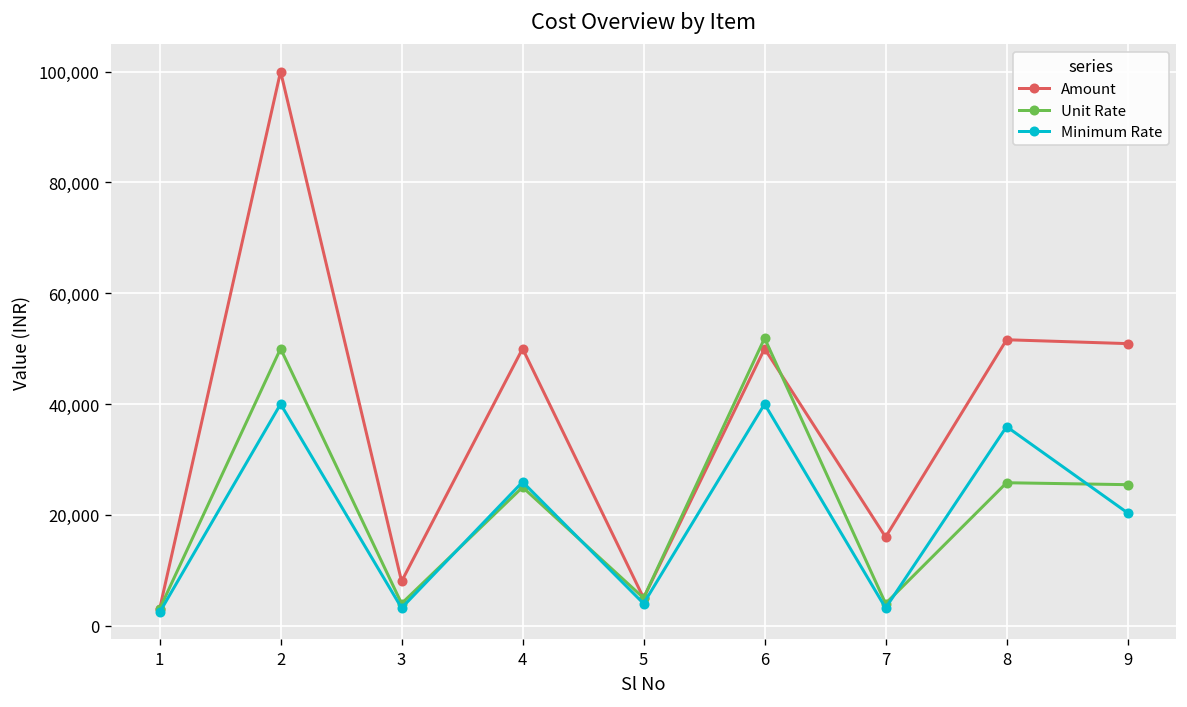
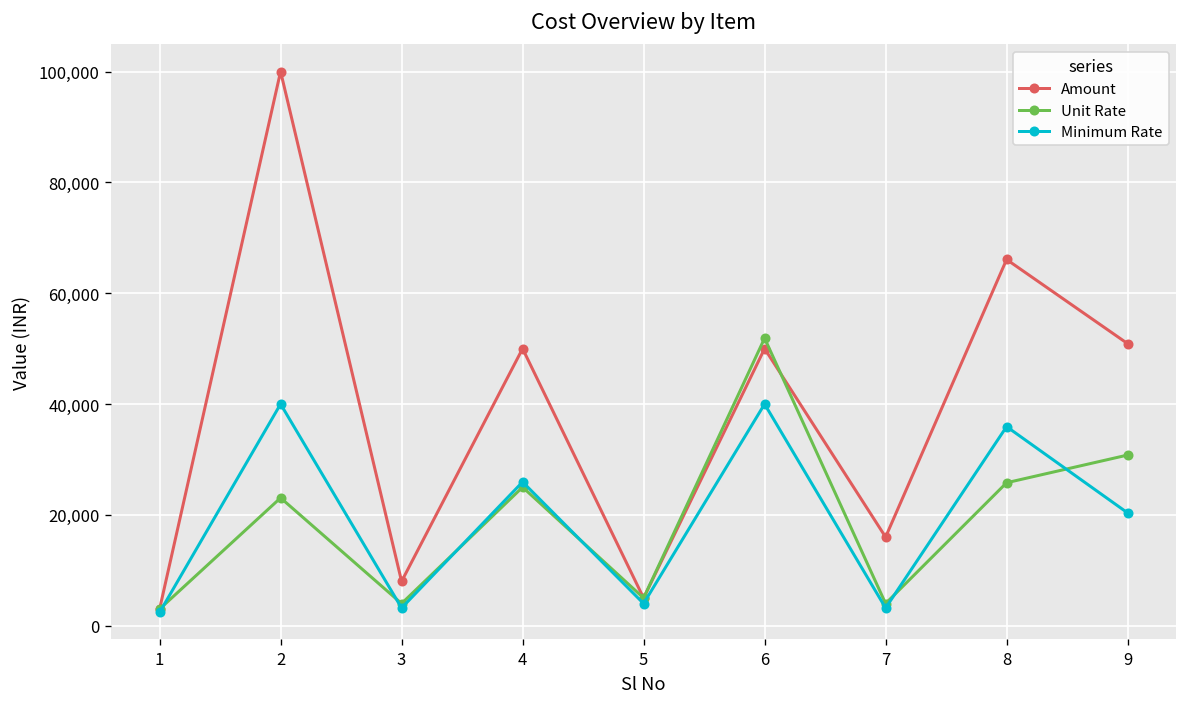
Unit Rate, 2: 50,000 -> 23,000
Amount, 8: 52,000 -> 66,000
Unit Rate, 9: 25,000 -> 31,000
